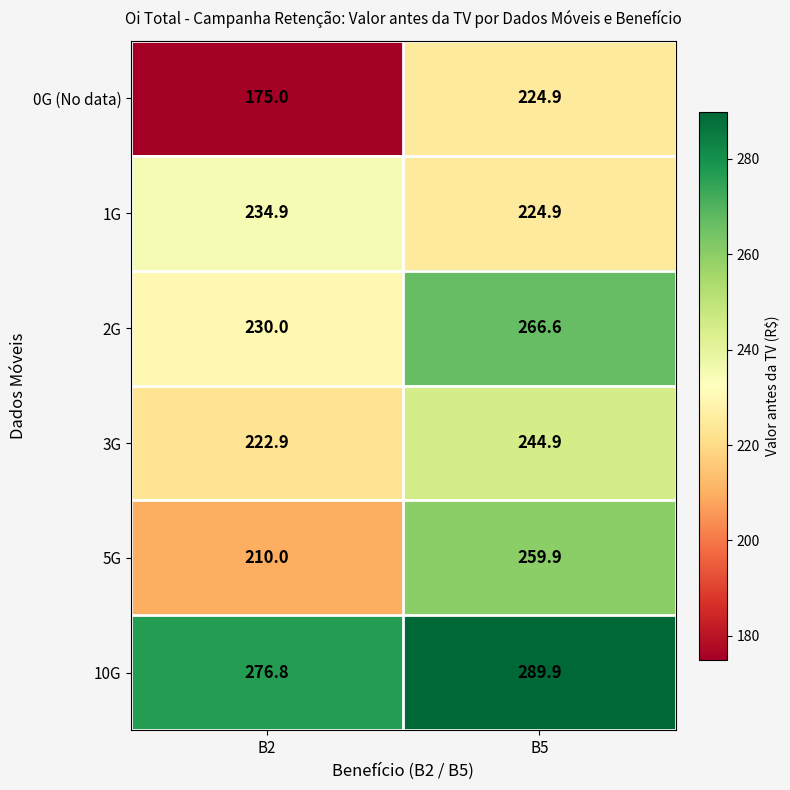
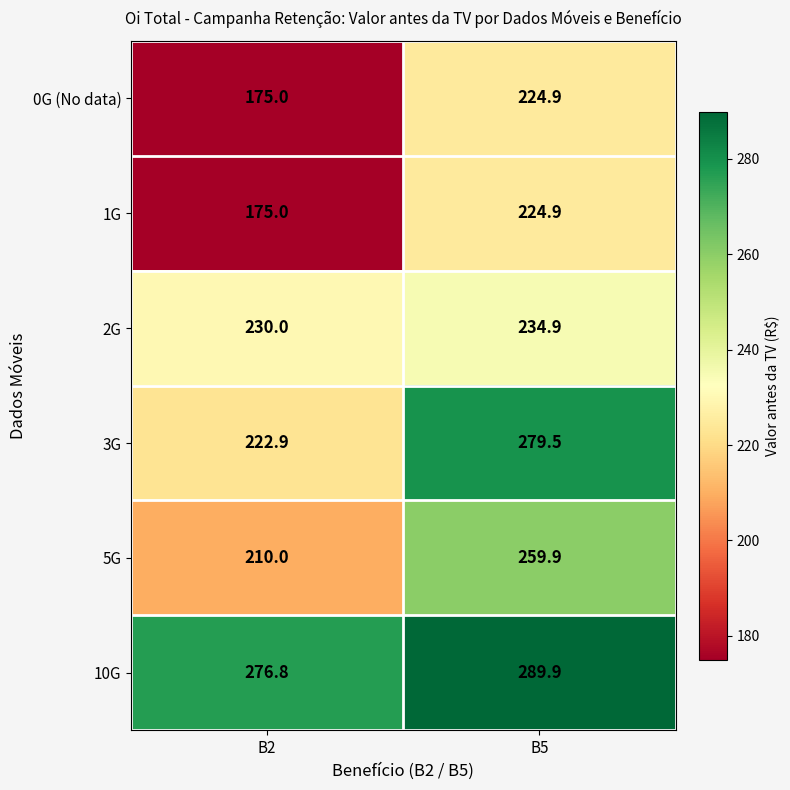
1G, B2: 234.9 -> 175.0
2G, B5: 266.6 -> 234.9
3G, B5: 244.9 -> 279.5
